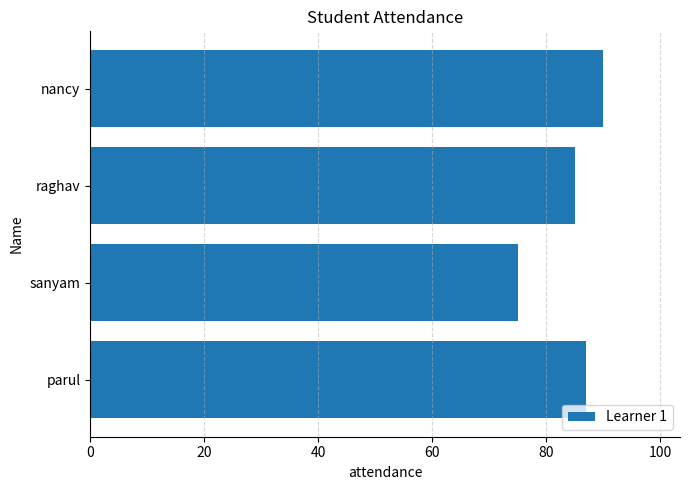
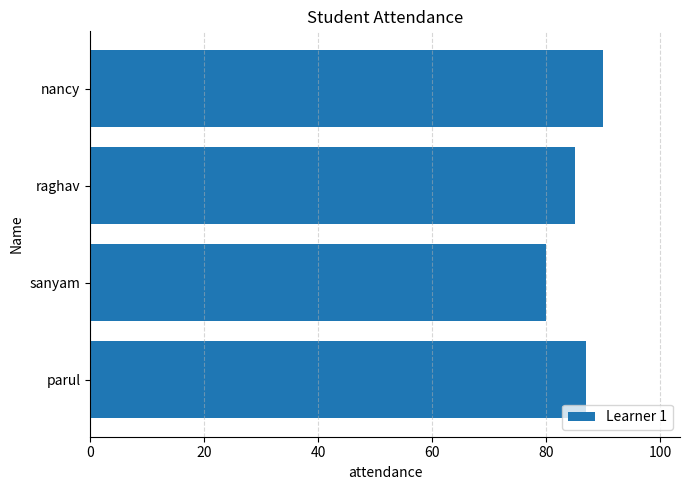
sanyam: 75 -> 80
